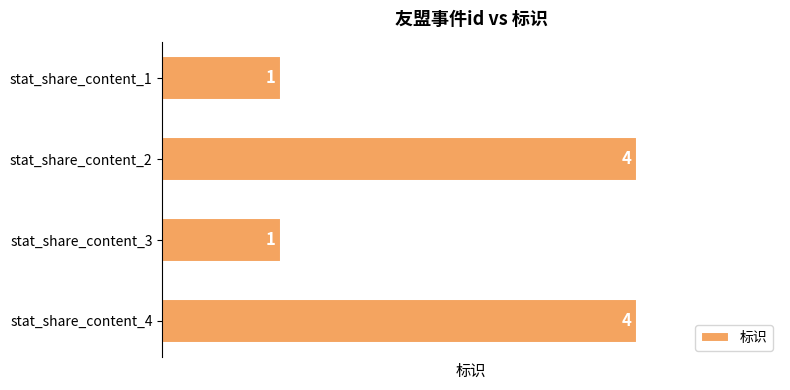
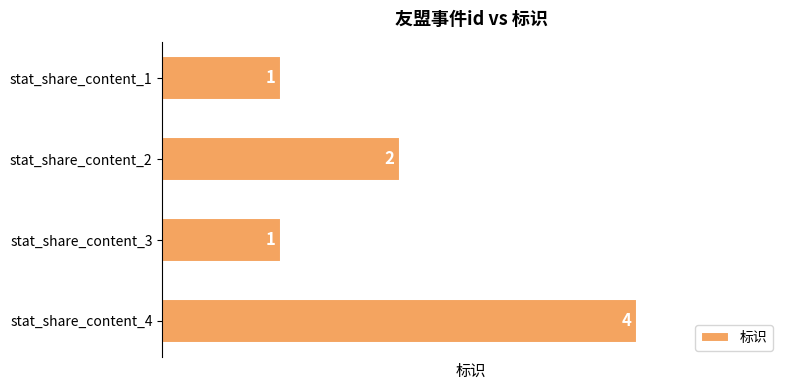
stat_share_content_2: 4 -> 2
